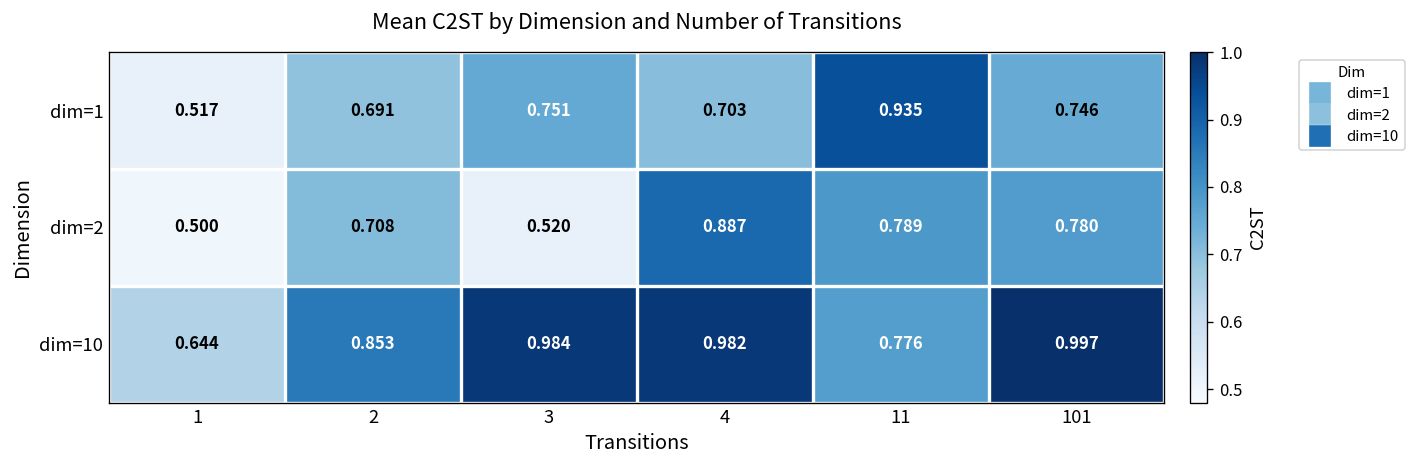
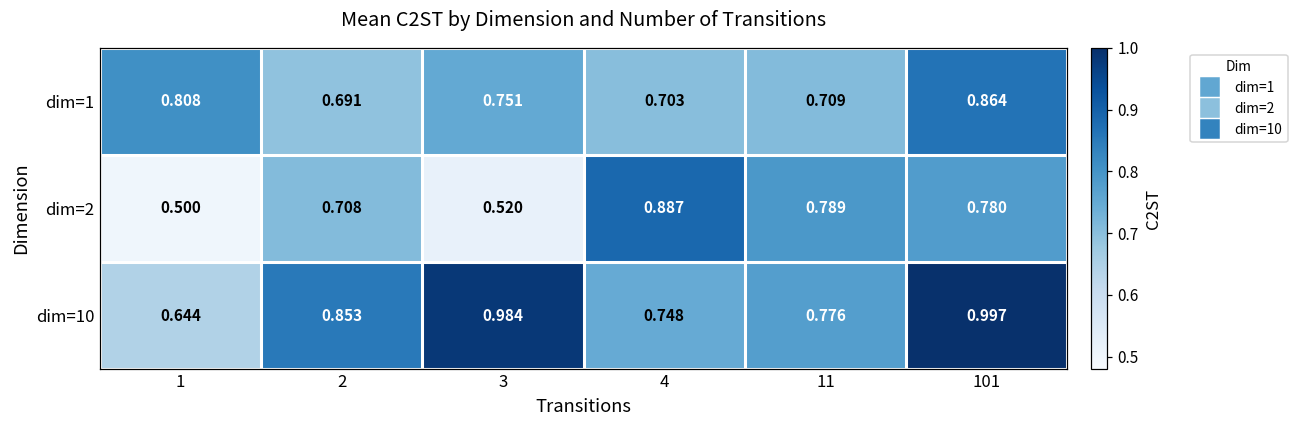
dim=1, 1: 0.517 -> 0.808
dim=1, 11: 0.935 -> 0.709
dim=1, 101: 0.746 -> 0.864
dim=10, 4: 0.982 -> 0.748
